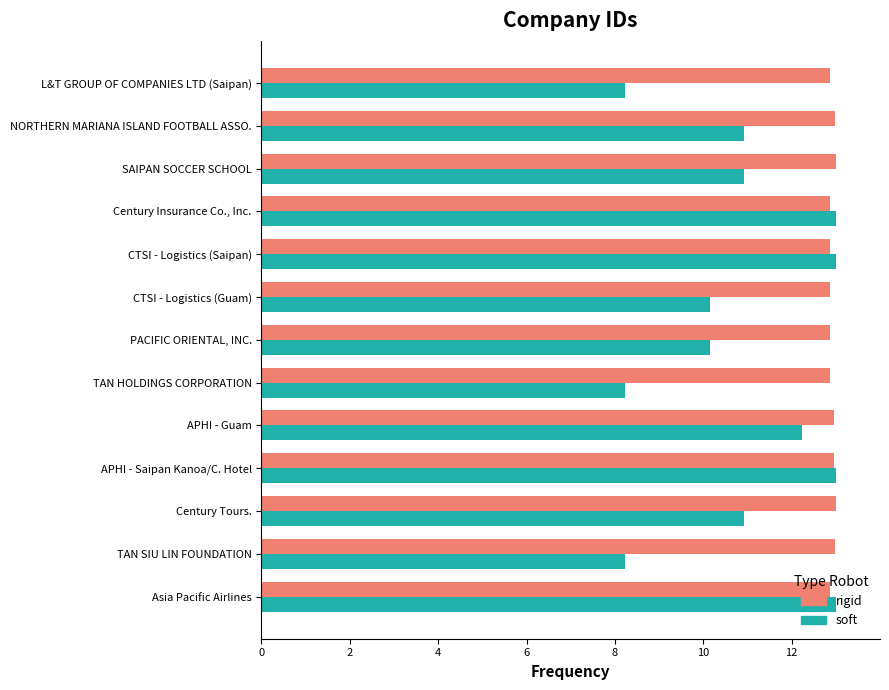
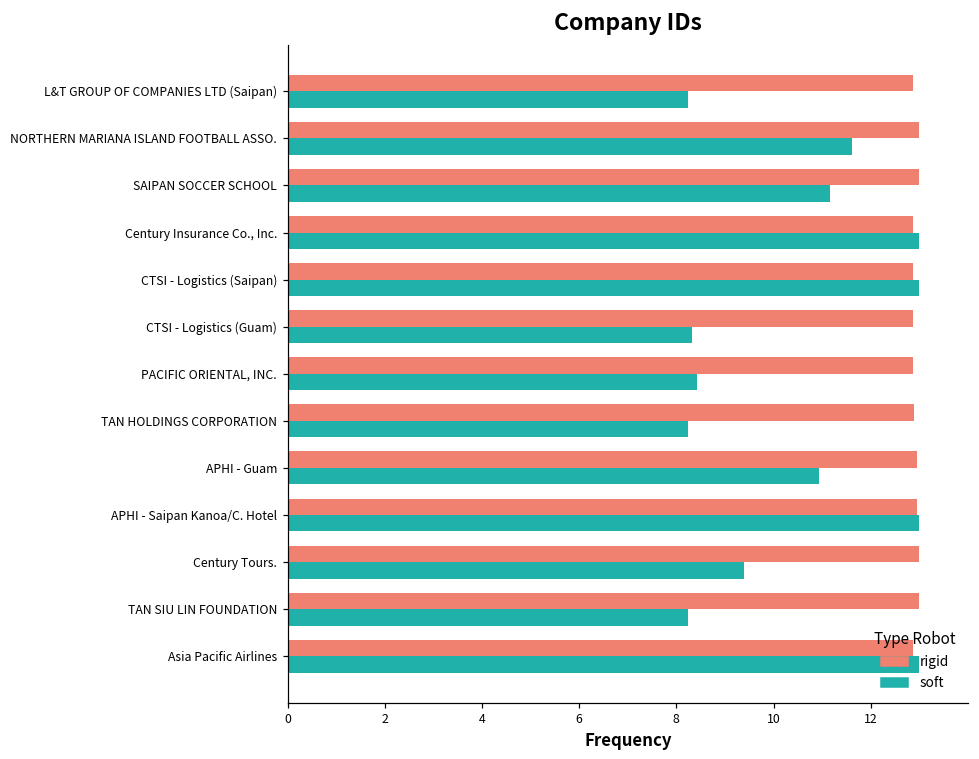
soft, NORTHERN MARIANA ISLAND FOOTBALL ASSO.: 10.9 -> 11.6
soft, SAIPAN SOCCER SCHOOL: 10.9 -> 11.2
soft, CTSI - Logistics (Guam): 10.2 -> 8.3
soft, PACIFIC ORIENTAL, INC.: 10.2 -> 8.4
soft, APHI - Guam: 12.2 -> 10.9
soft, Century Tours.: 10.9 -> 9.4
